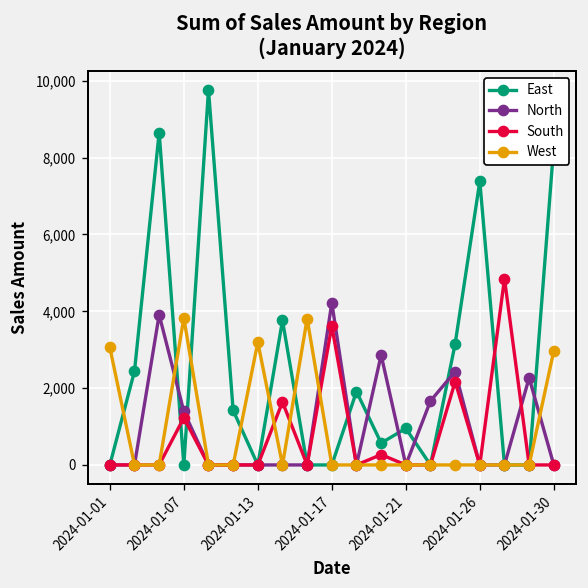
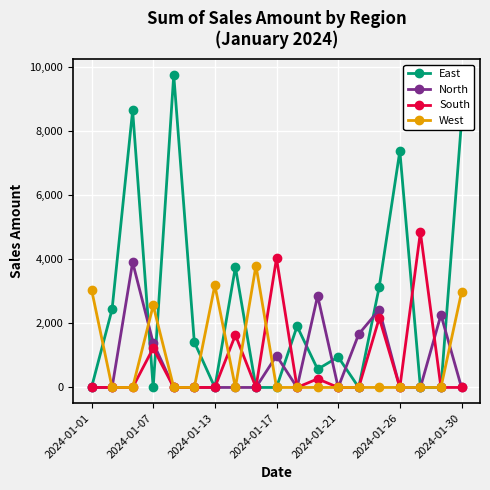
West, 2024-01-07: 3,800 -> 2,600
North, 2024-01-17: 4,200 -> 1,000
South, 2024-01-17: 3,600 -> 4,000
